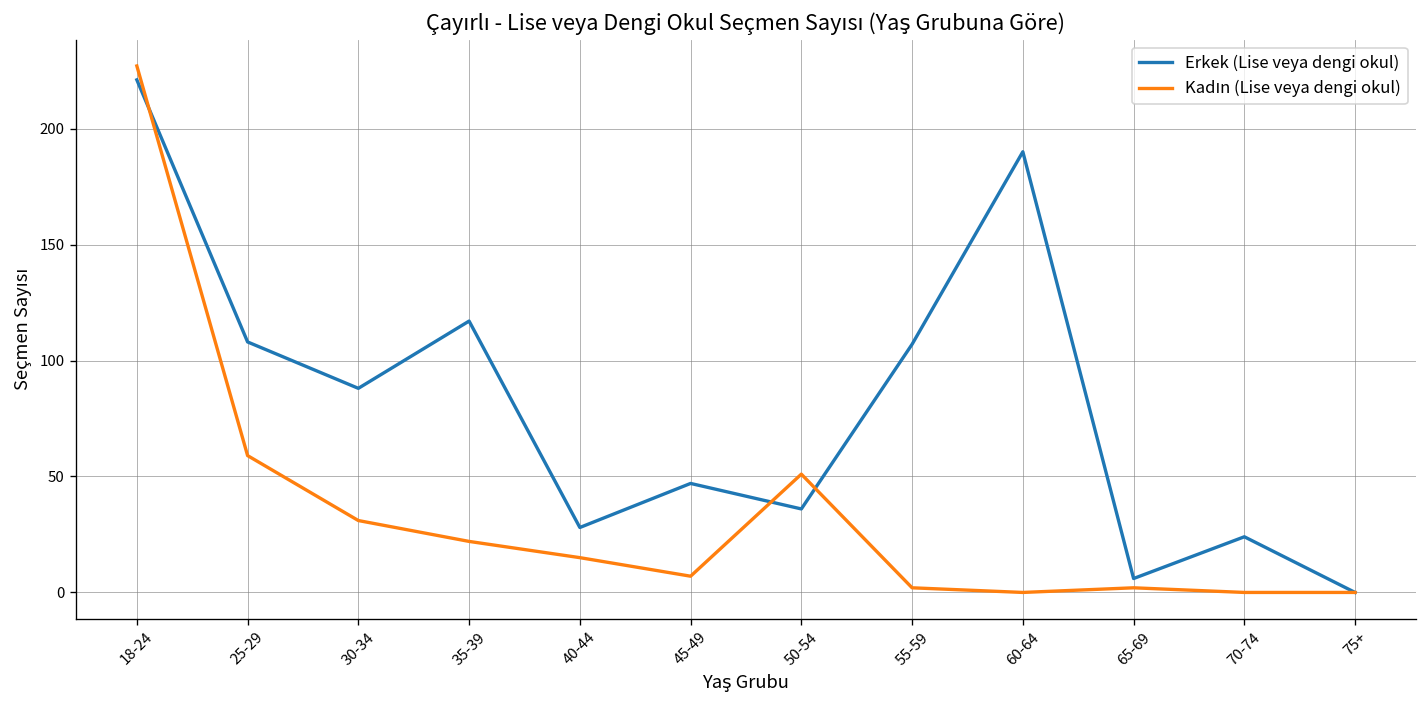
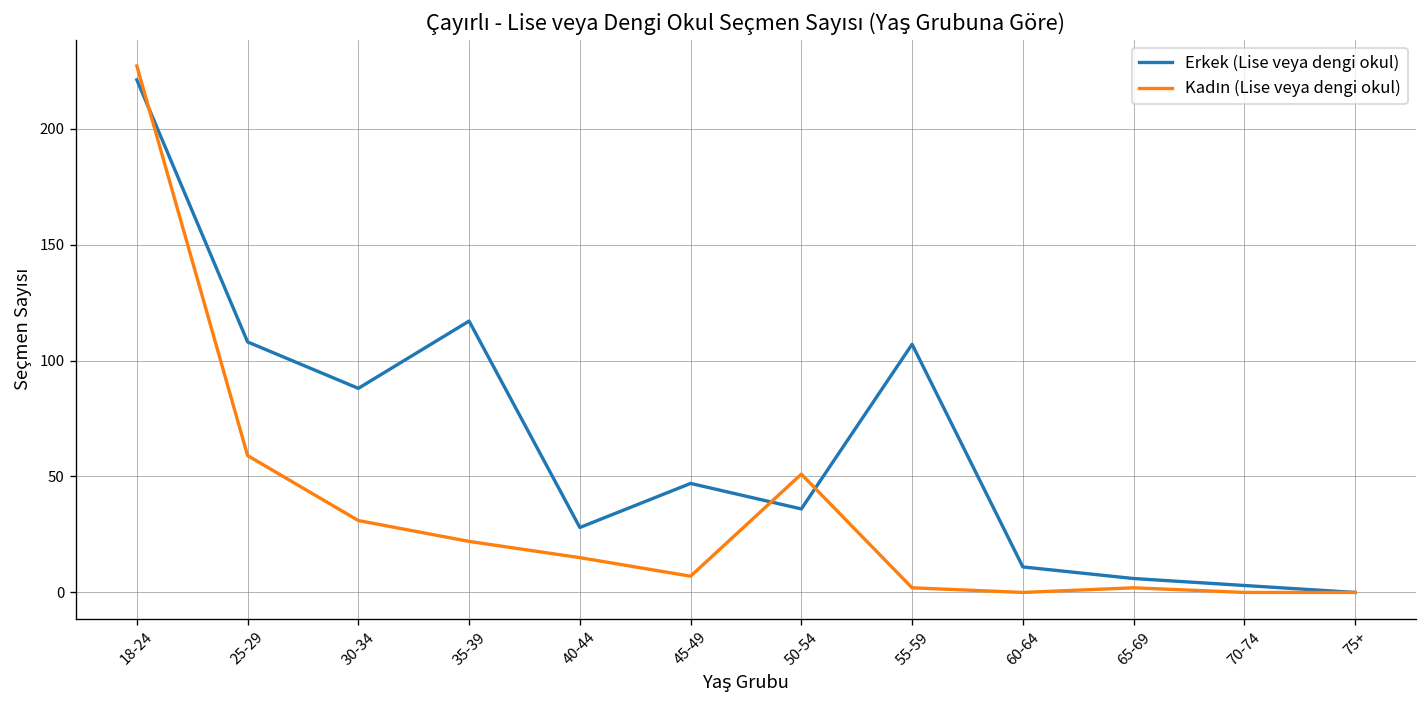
Erkek (Lise veya dengi okul), 60-64: 190 -> 11
Erkek (Lise veya dengi okul), 70-74: 24 -> 3
